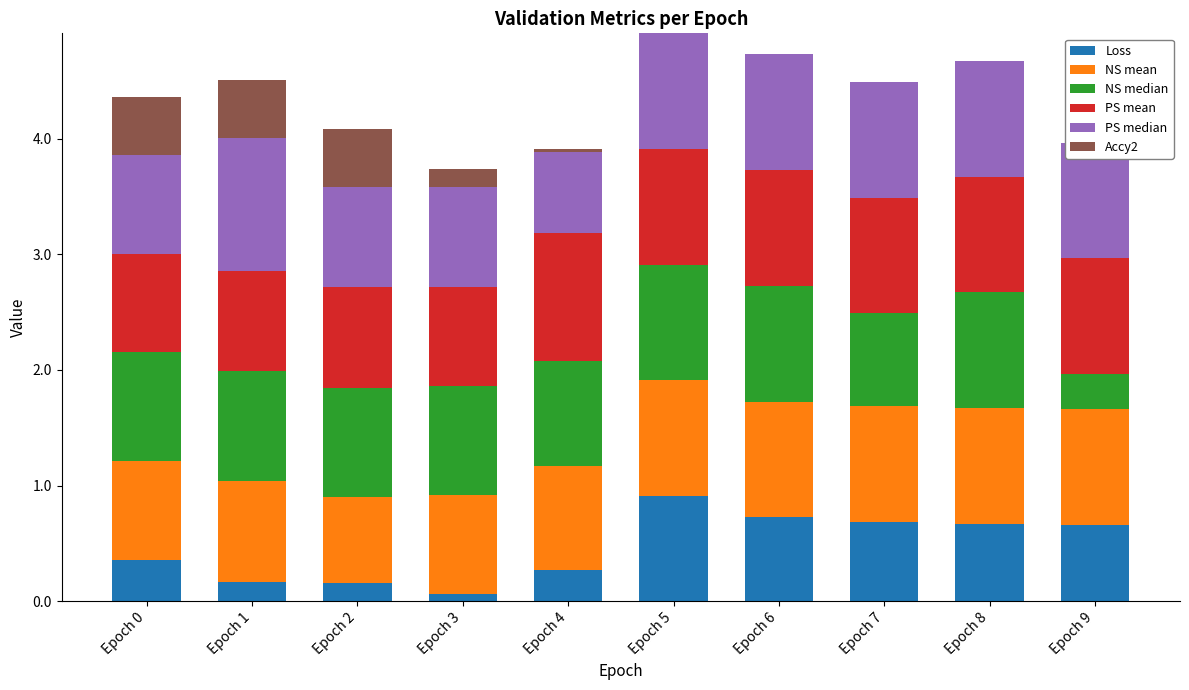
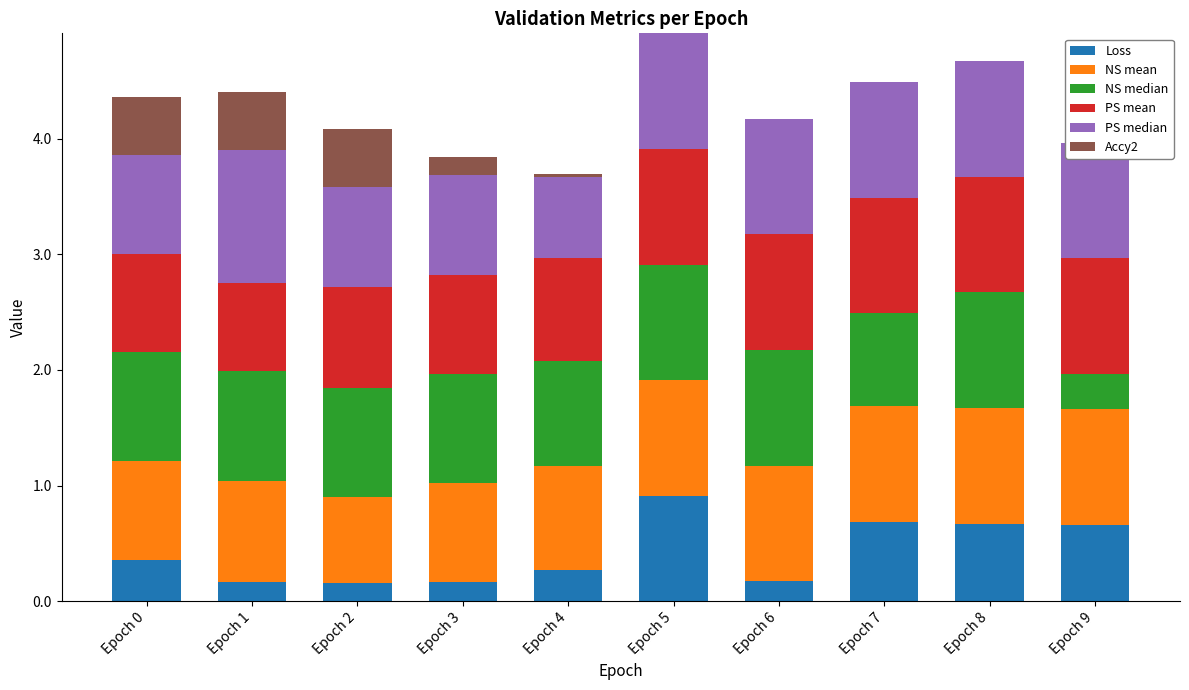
PS mean, Epoch 1: 0.87 -> 0.76
Loss, Epoch 3: 0.06 -> 0.16
PS mean, Epoch 4: 1.11 -> 0.90
Loss, Epoch 6: 0.73 -> 0.17
